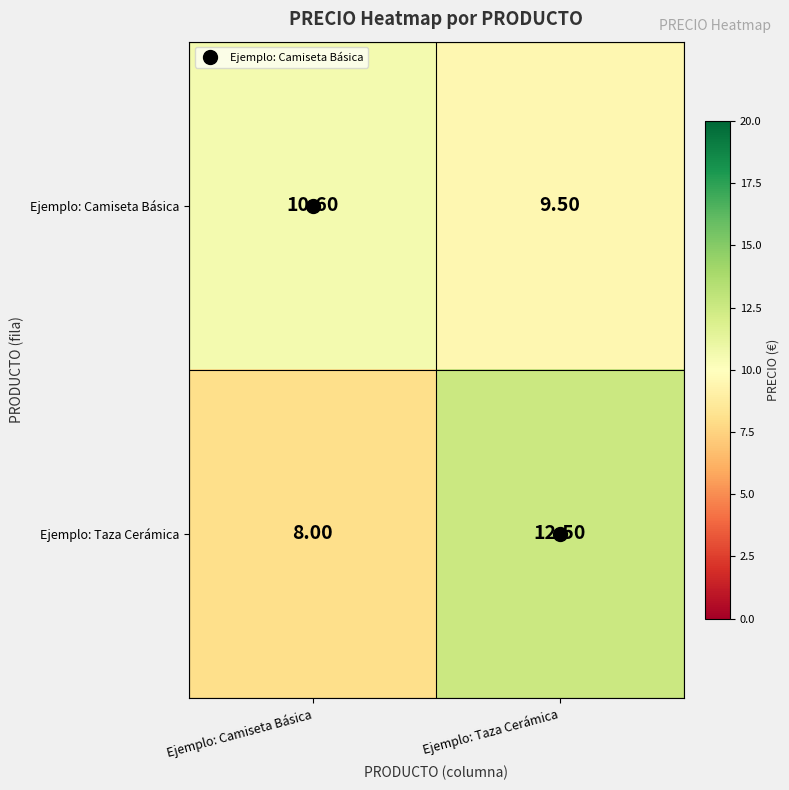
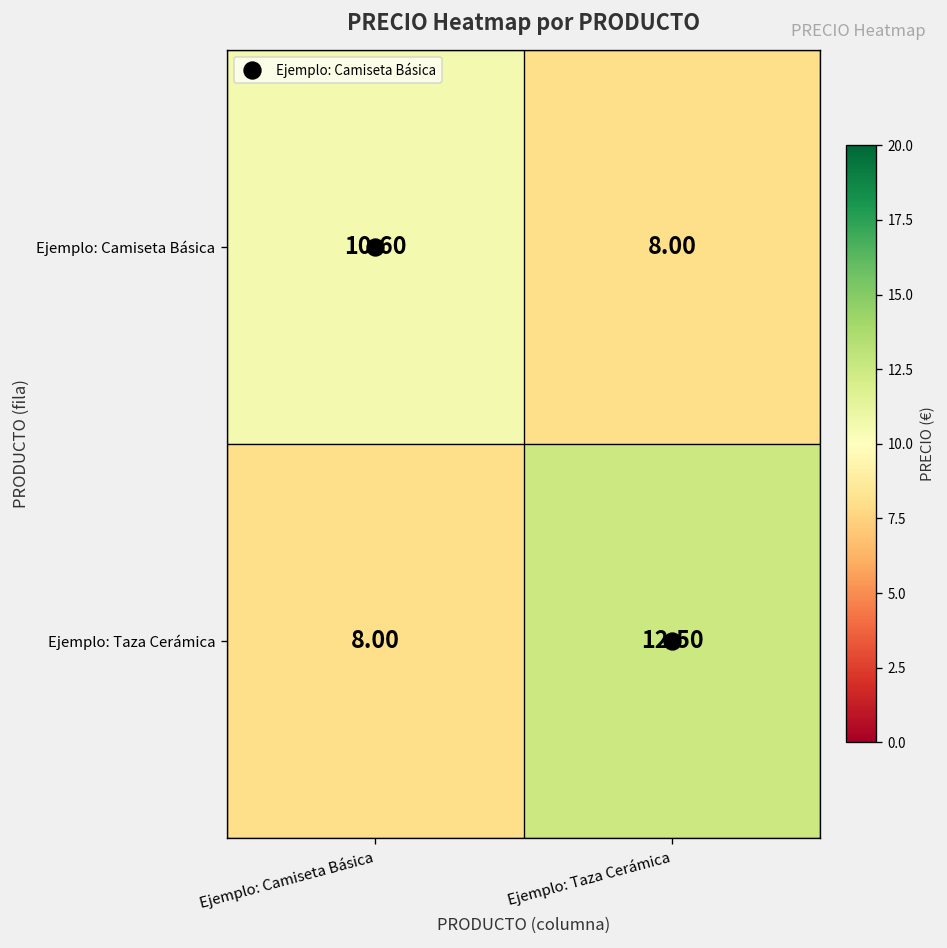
Ejemplo: Camiseta Básica, Ejemplo: Taza Cerámica: 9.50 -> 8.00
